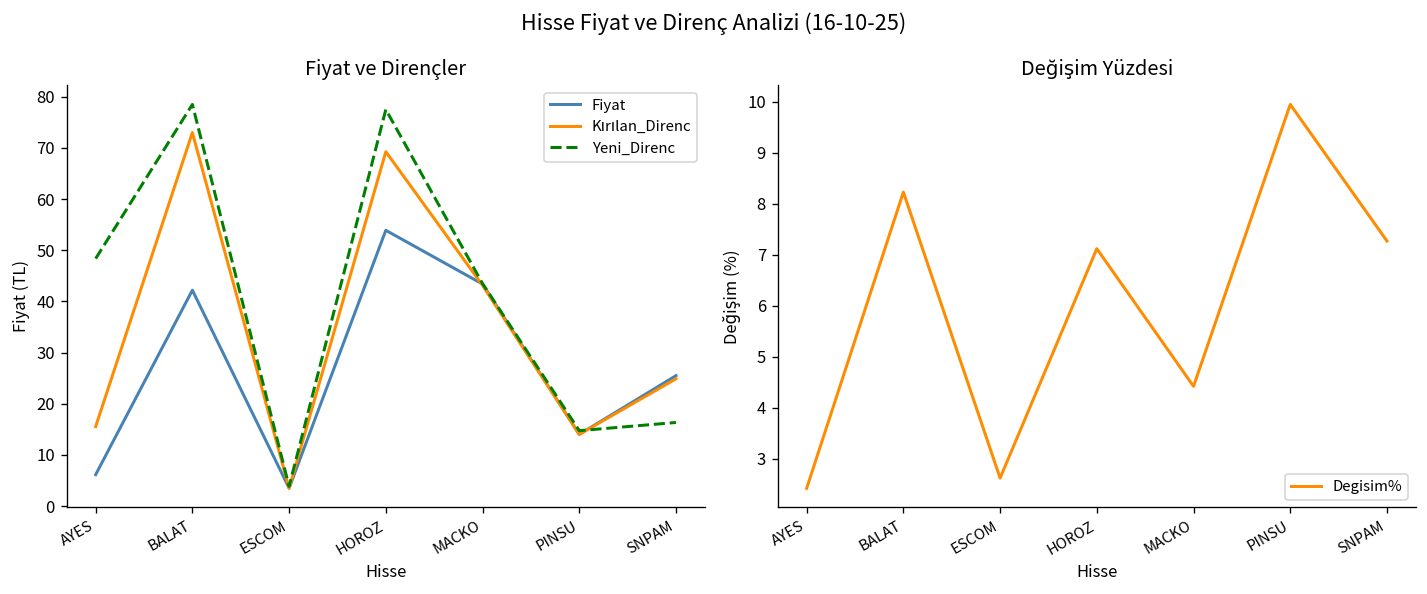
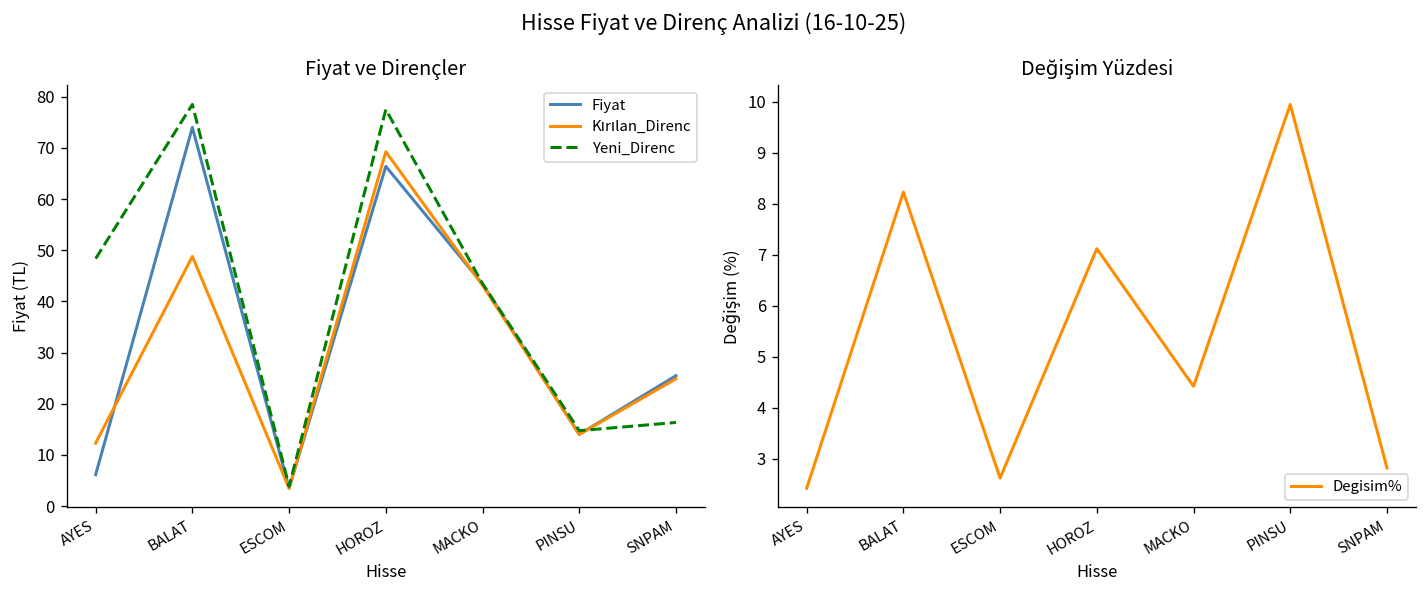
Fiyat ve Dirençler, Kırılan_Direnc, AYES: 16 -> 12
Fiyat ve Dirençler, Fiyat, BALAT: 42 -> 74
Fiyat ve Dirençler, Kırılan_Direnc, BALAT: 73 -> 49
Fiyat ve Dirençler, Fiyat, HOROZ: 54 -> 66
Değişim Yüzdesi, SNPAM: 7.3 -> 2.8
